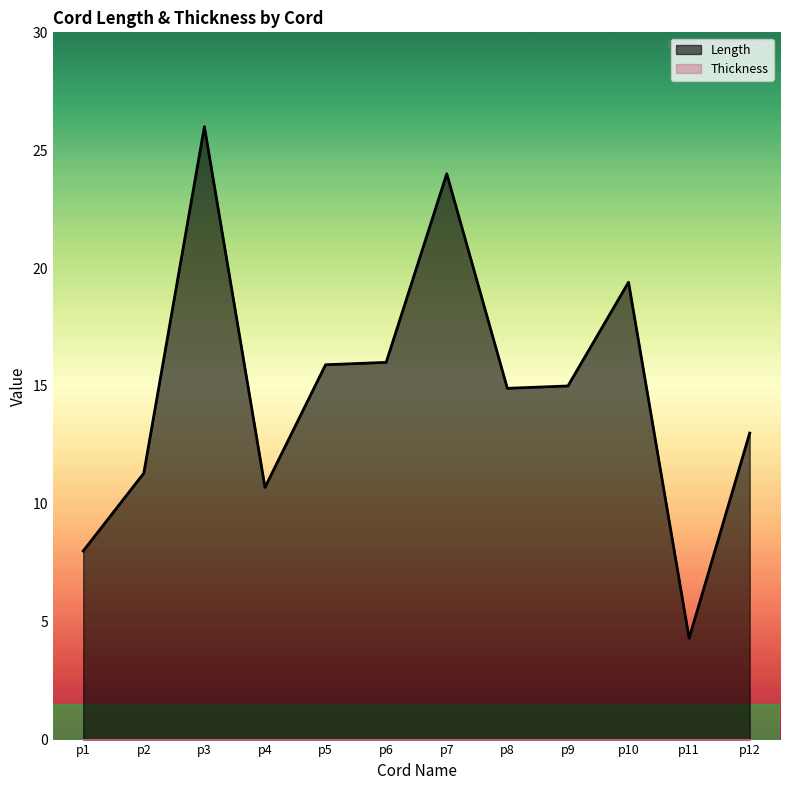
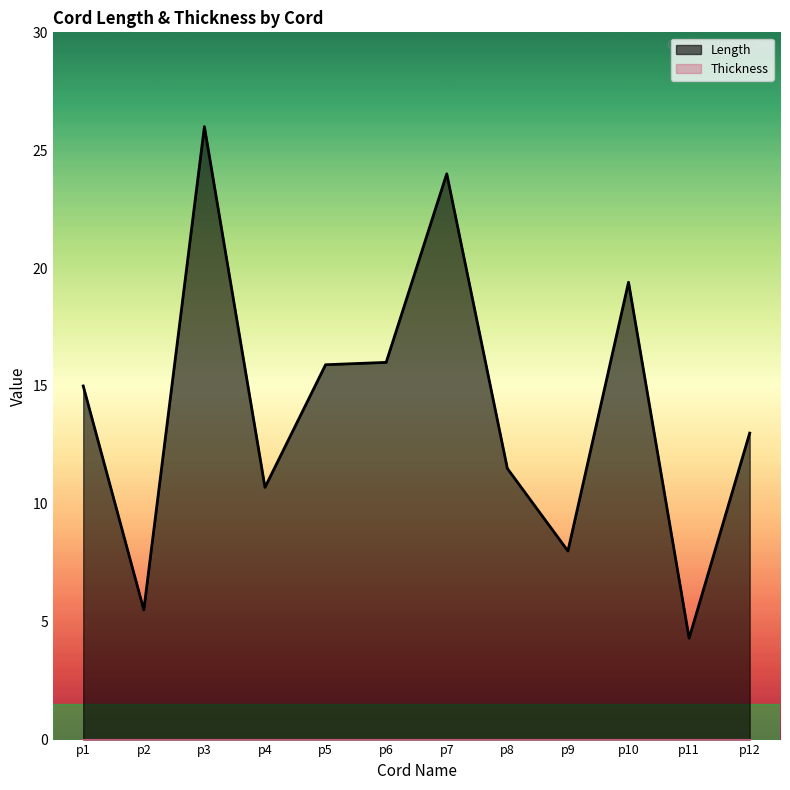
Length, p1: 8 -> 15
Length, p2: 11.3 -> 5.5
Length, p8: 14.9 -> 11.5
Length, p9: 15 -> 8
